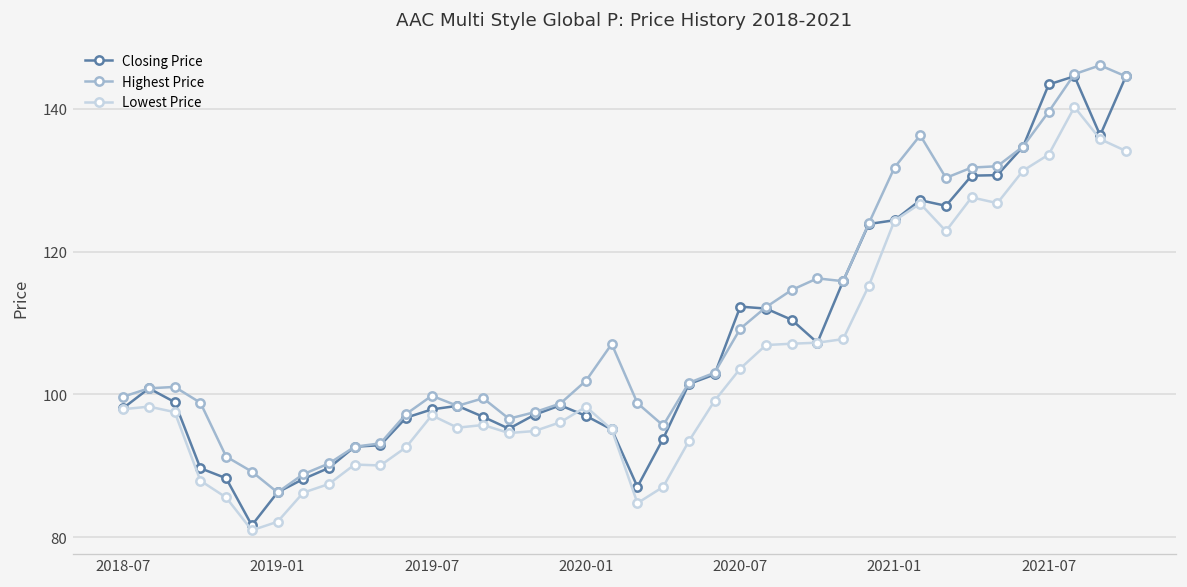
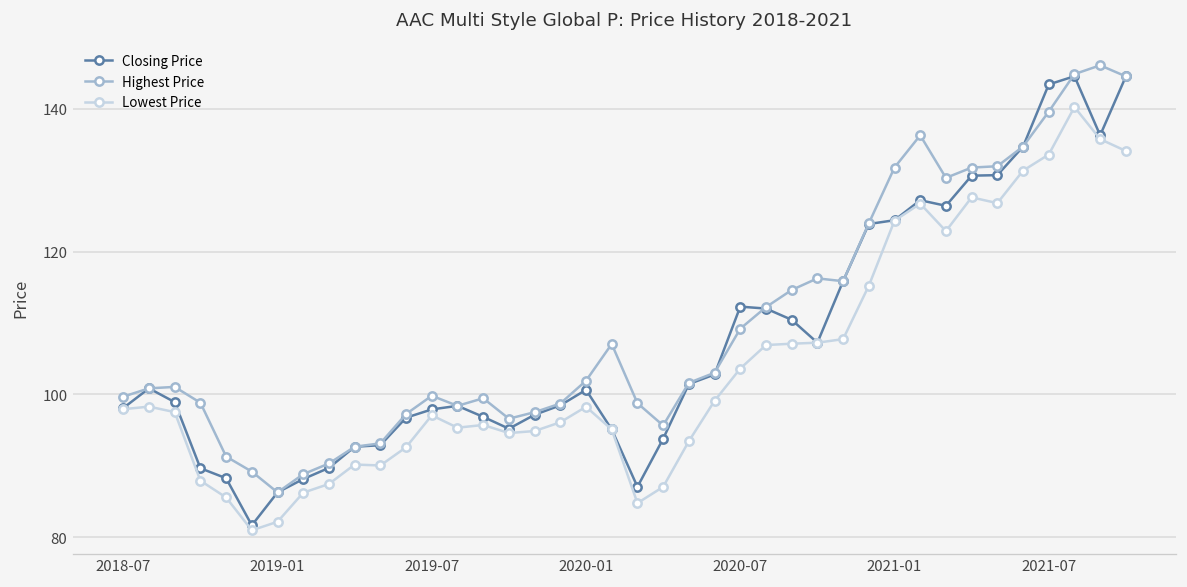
Closing Price, 2020-01: 97 -> 101
